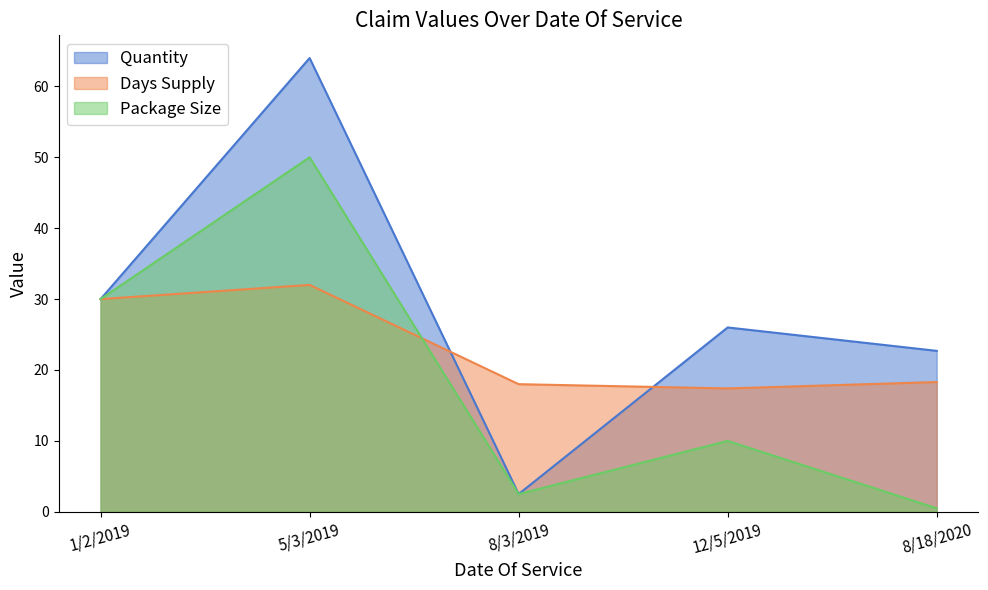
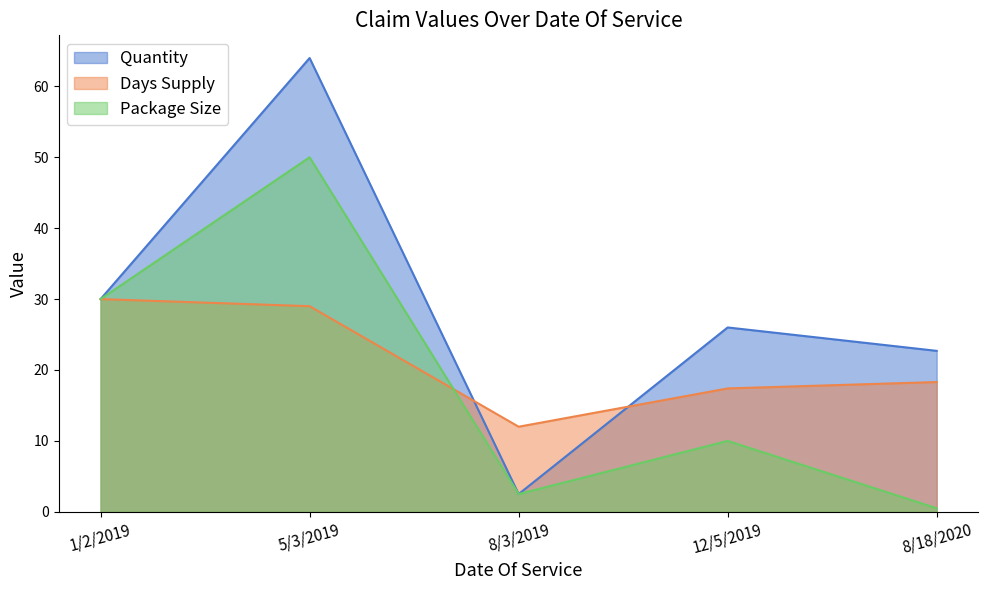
Days Supply, 5/3/2019: 32 -> 29
Days Supply, 8/3/2019: 18 -> 12
